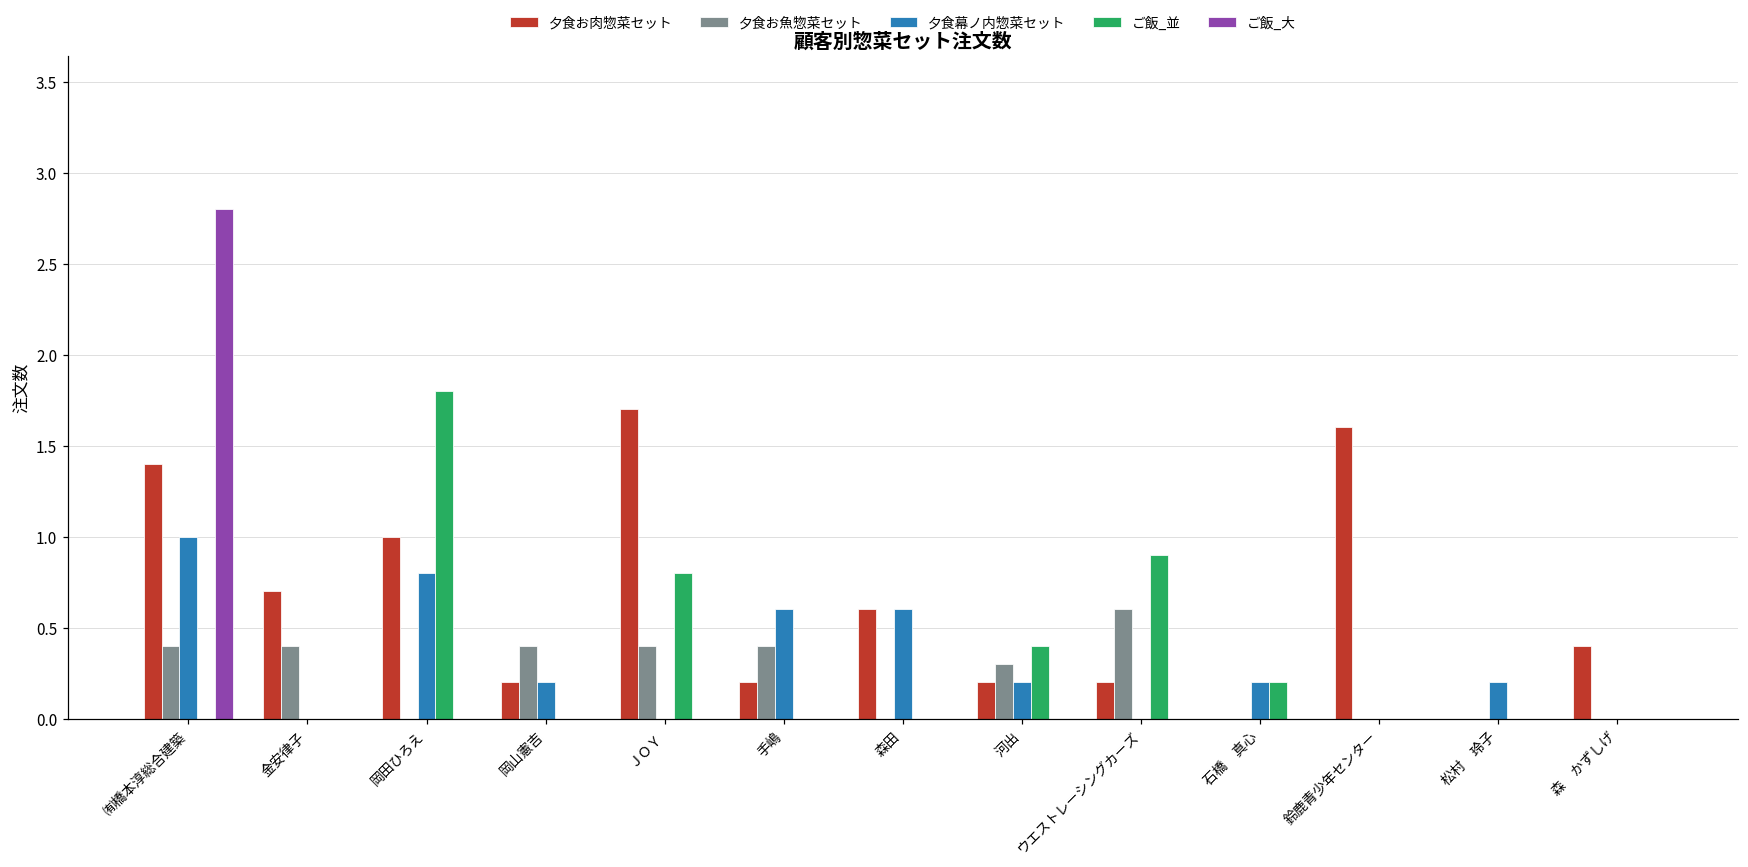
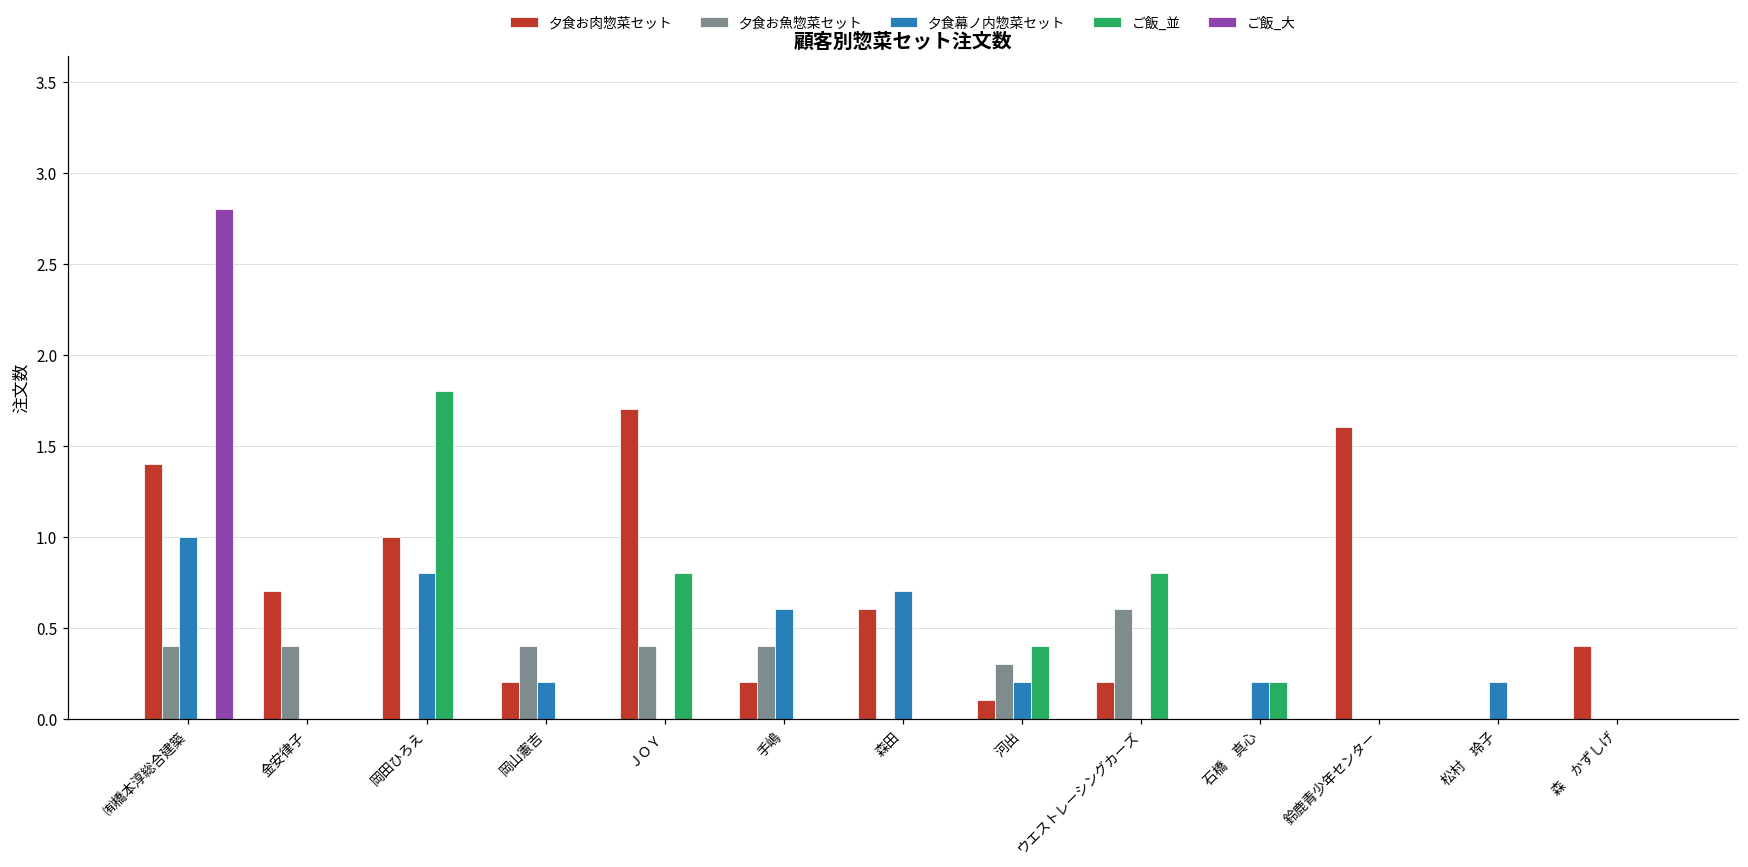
夕食幕ノ内惣菜セット, 森田: 0.6 -> 0.7
夕食お肉惣菜セット, 河出: 0.2 -> 0.1
ご飯_並, ウエストレーシングカーズ: 0.9 -> 0.8
